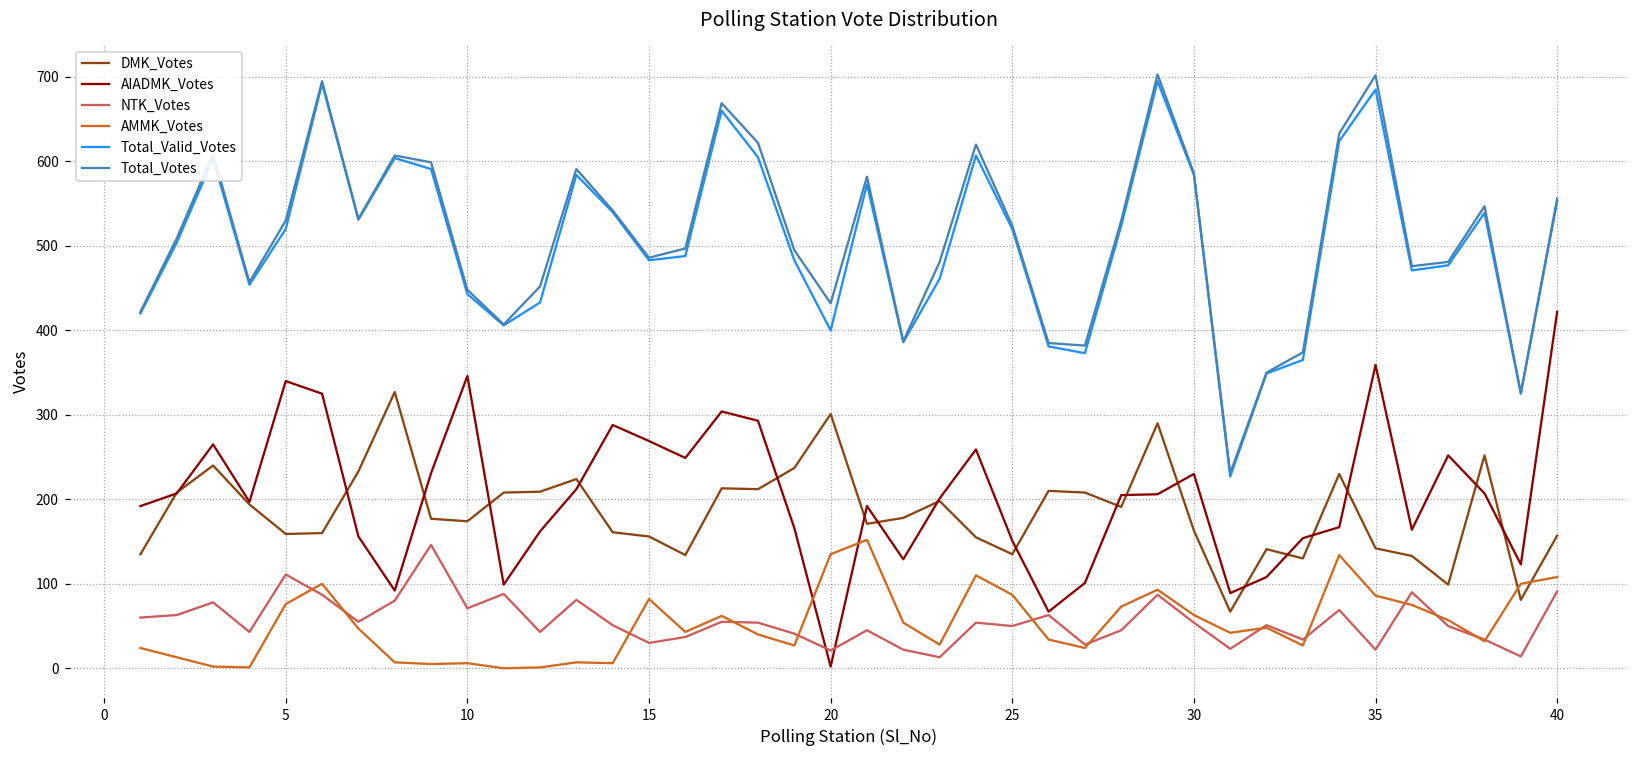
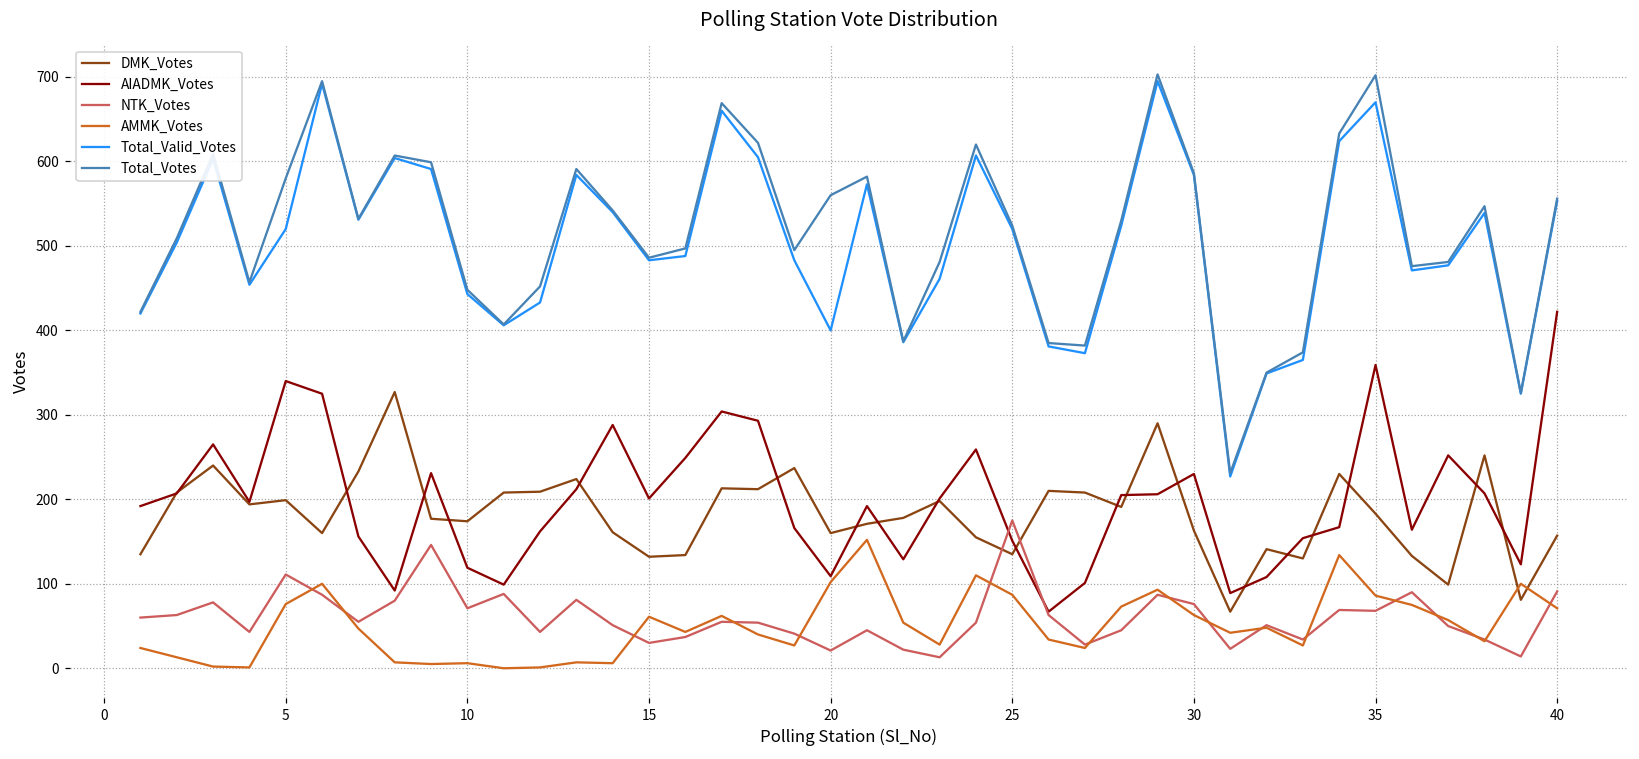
DMK_Votes, 5: 160 -> 200
Total_Votes, 5: 530 -> 580
AIADMK_Votes, 10: 350 -> 120
DMK_Votes, 15: 160 -> 130
AIADMK_Votes, 15: 270 -> 200
AMMK_Votes, 15: 80 -> 60
DMK_Votes, 20: 300 -> 160
AIADMK_Votes, 20: 0 -> 110
AMMK_Votes, 20: 140 -> 100
Total_Votes, 20: 430 -> 560
NTK_Votes, 25: 50 -> 180
NTK_Votes, 30: 50 -> 80
DMK_Votes, 35: 140 -> 180
NTK_Votes, 35: 20 -> 70
Total_Valid_Votes, 35: 690 -> 670
AMMK_Votes, 40: 110 -> 70
